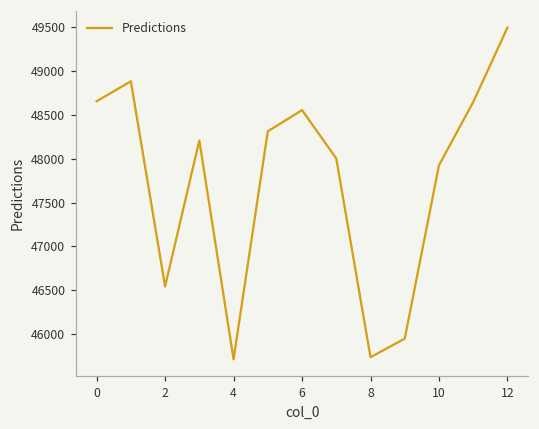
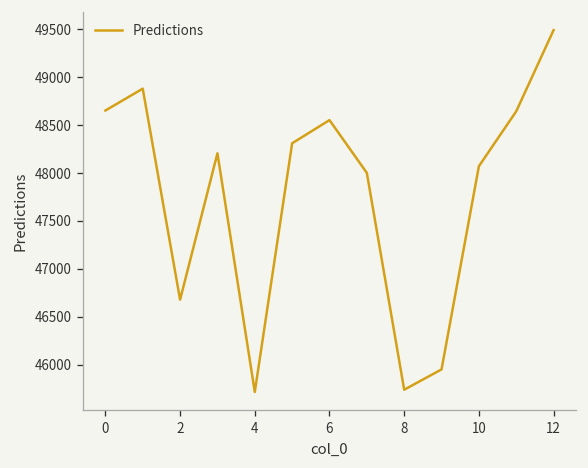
2: 46500 -> 46700
10: 47900 -> 48100
